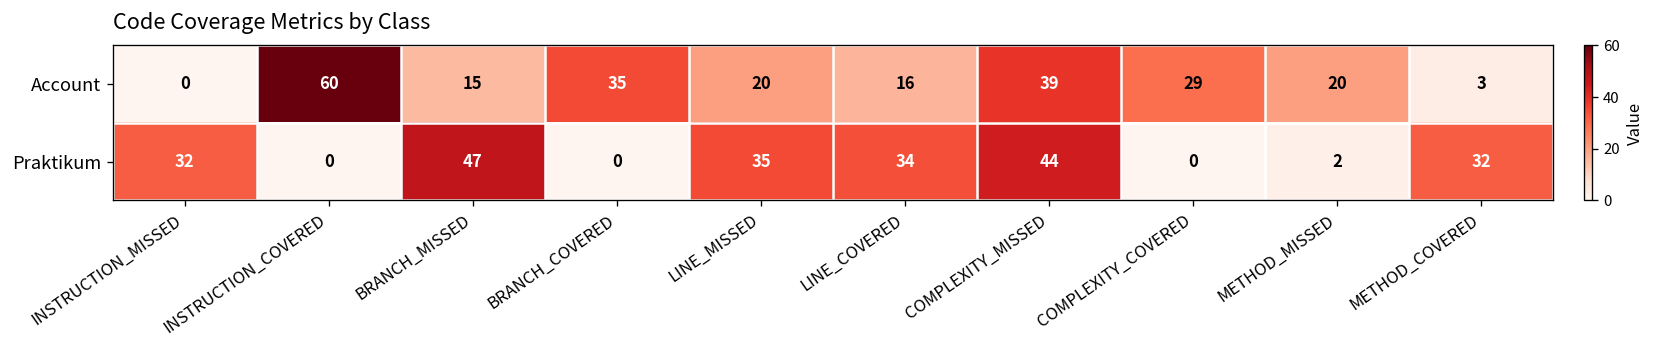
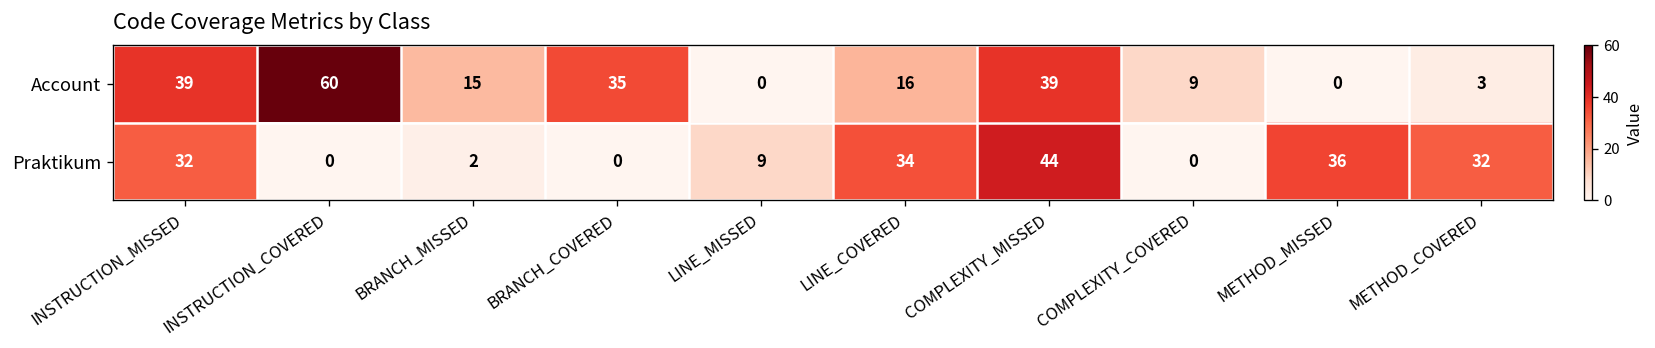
Account, INSTRUCTION_MISSED: 0 -> 39
Account, LINE_MISSED: 20 -> 0
Account, COMPLEXITY_COVERED: 29 -> 9
Account, METHOD_MISSED: 20 -> 0
Praktikum, BRANCH_MISSED: 47 -> 2
Praktikum, LINE_MISSED: 35 -> 9
Praktikum, METHOD_MISSED: 2 -> 36
